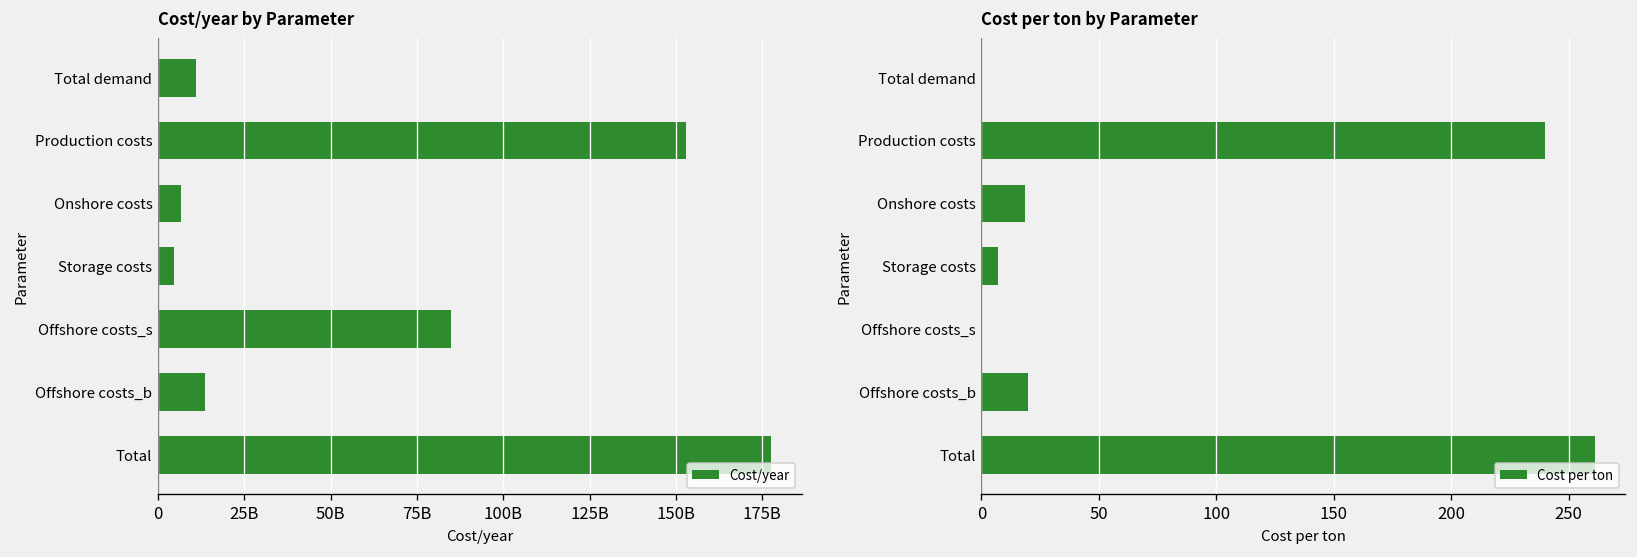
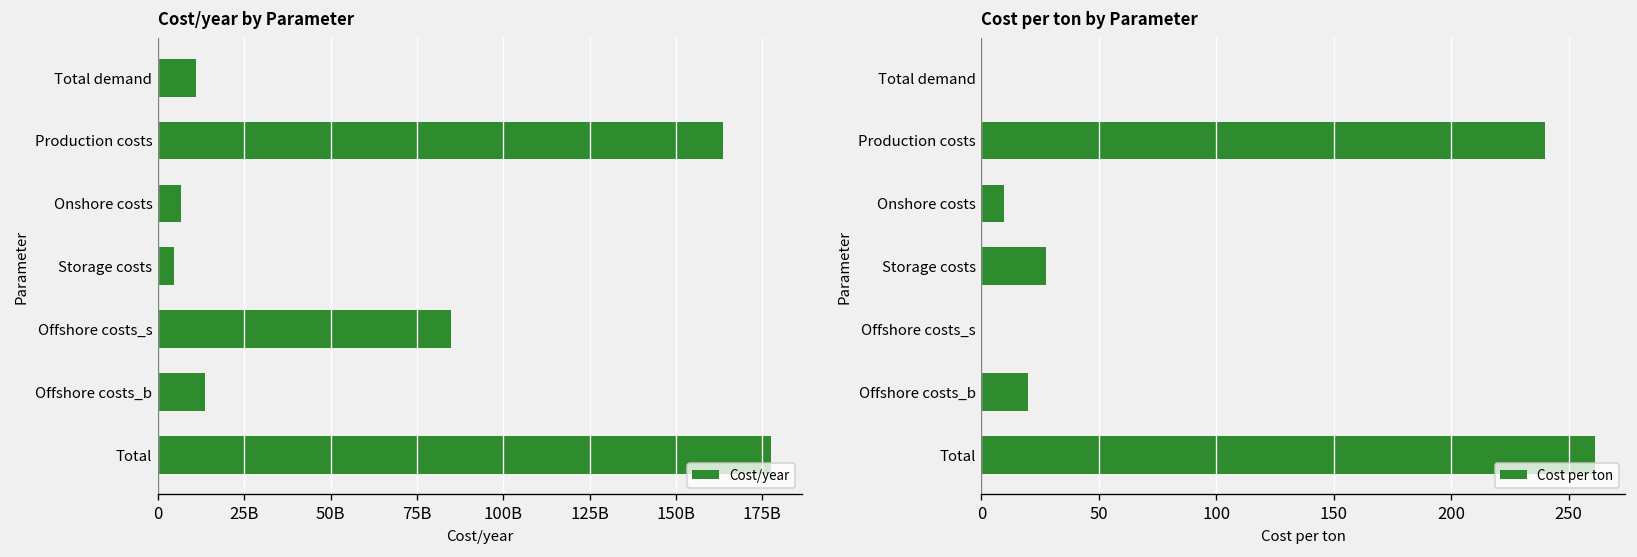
Cost/year by Parameter, Production costs: 153000000000 -> 163000000000
Cost per ton by Parameter, Onshore costs: 18 -> 10
Cost per ton by Parameter, Storage costs: 7 -> 27
